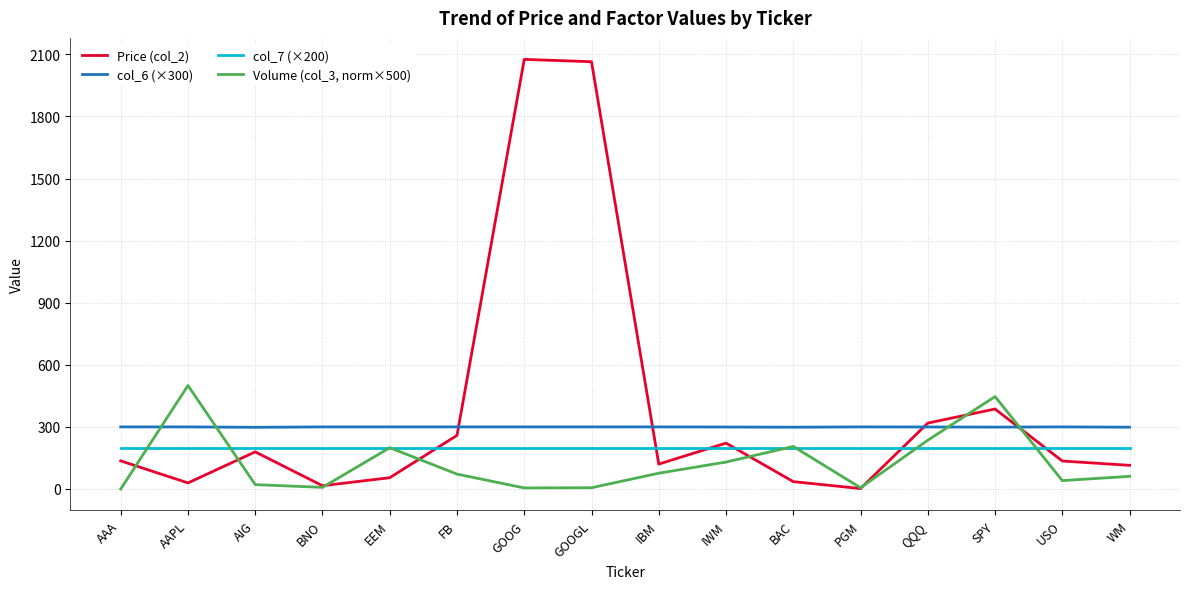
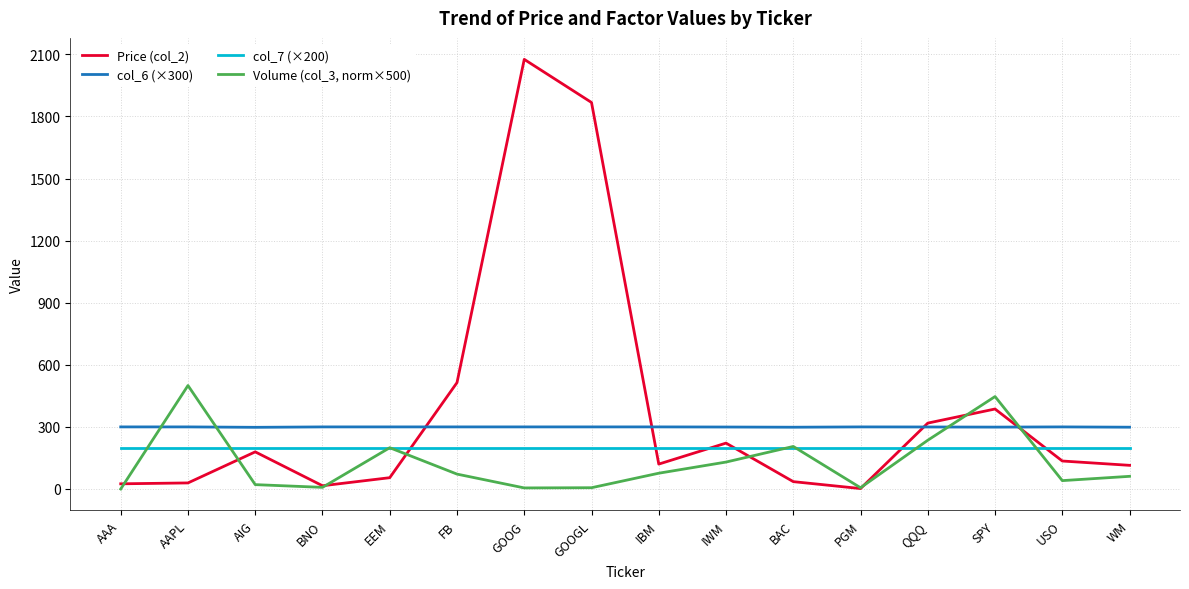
Price (col_2), AAA: 140 -> 30
Price (col_2), FB: 260 -> 510
Price (col_2), GOOGL: 2060 -> 1870
